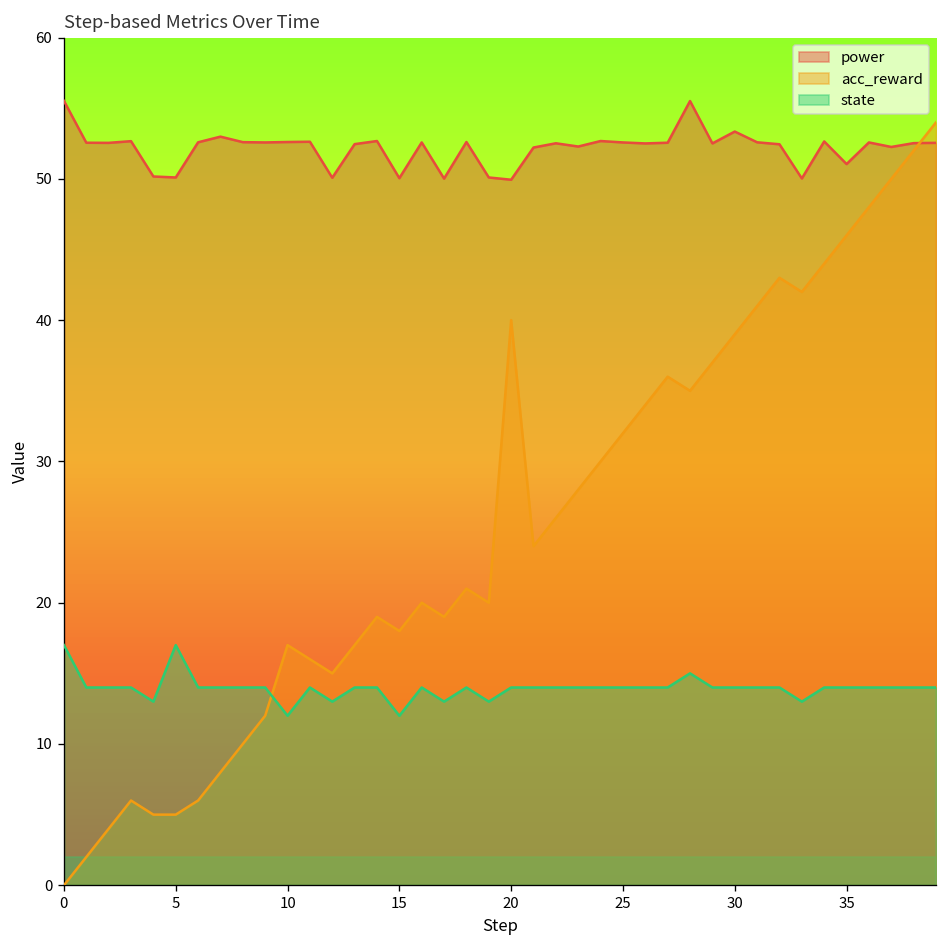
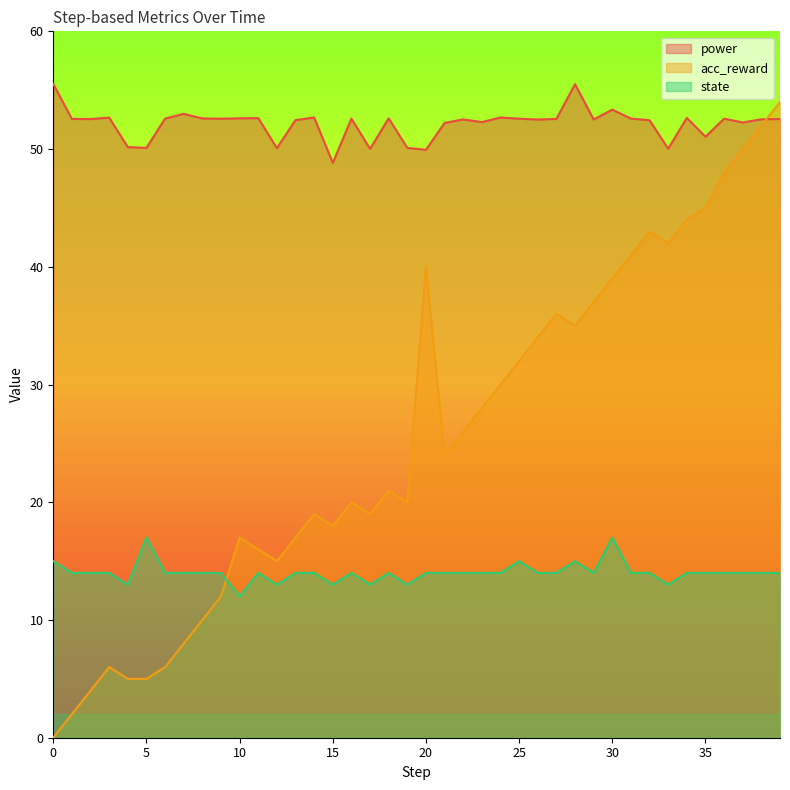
state, 0: 17 -> 15
power, 15: 50.1 -> 48.8
state, 15: 12 -> 13
state, 25: 14 -> 15
state, 30: 14 -> 17
acc_reward, 35: 46 -> 45
